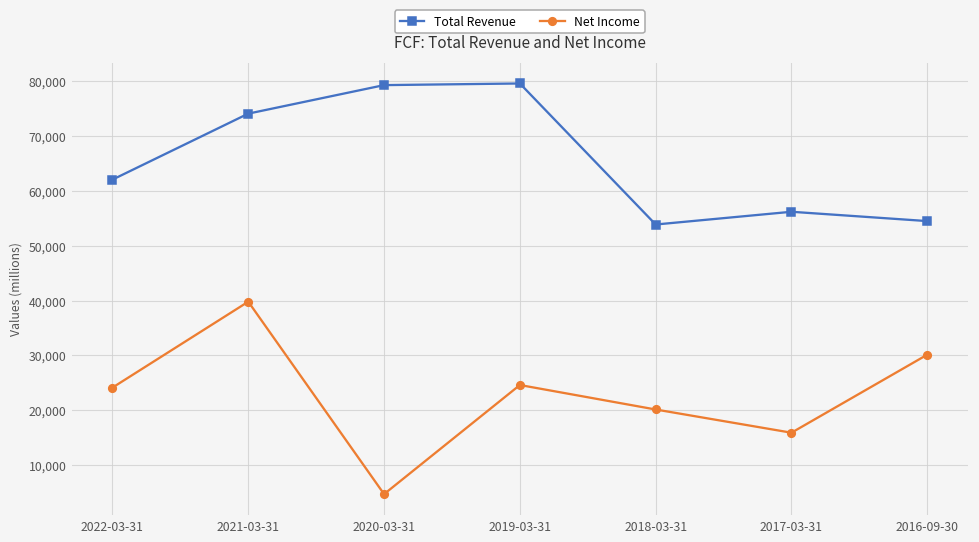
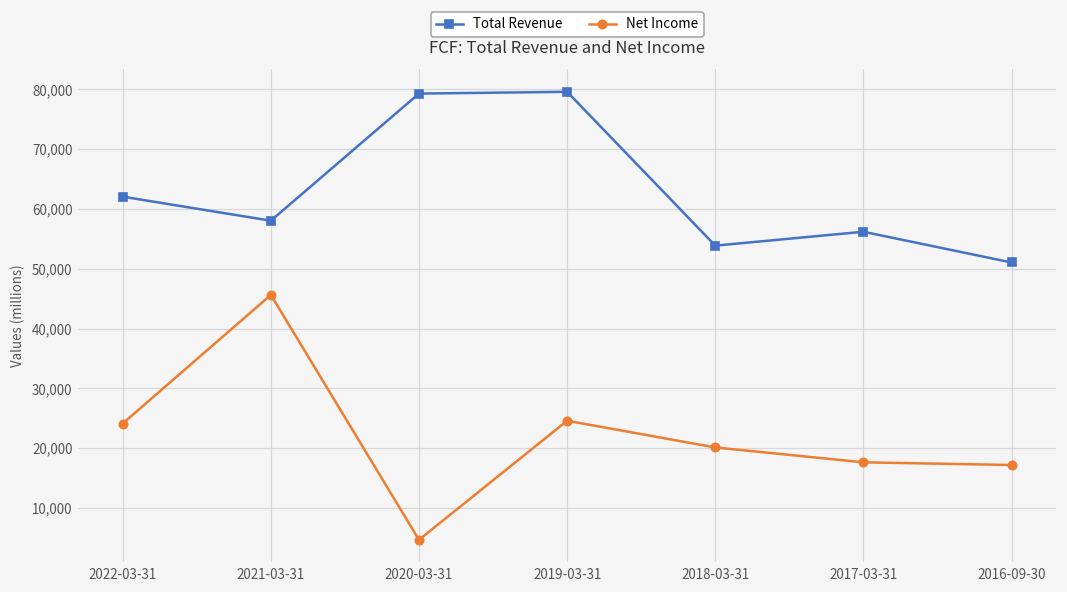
Total Revenue, 2021-03-31: 74,000 -> 58,000
Net Income, 2021-03-31: 40,000 -> 46,000
Net Income, 2017-03-31: 16,000 -> 18,000
Total Revenue, 2016-09-30: 55,000 -> 51,000
Net Income, 2016-09-30: 30,000 -> 17,000
